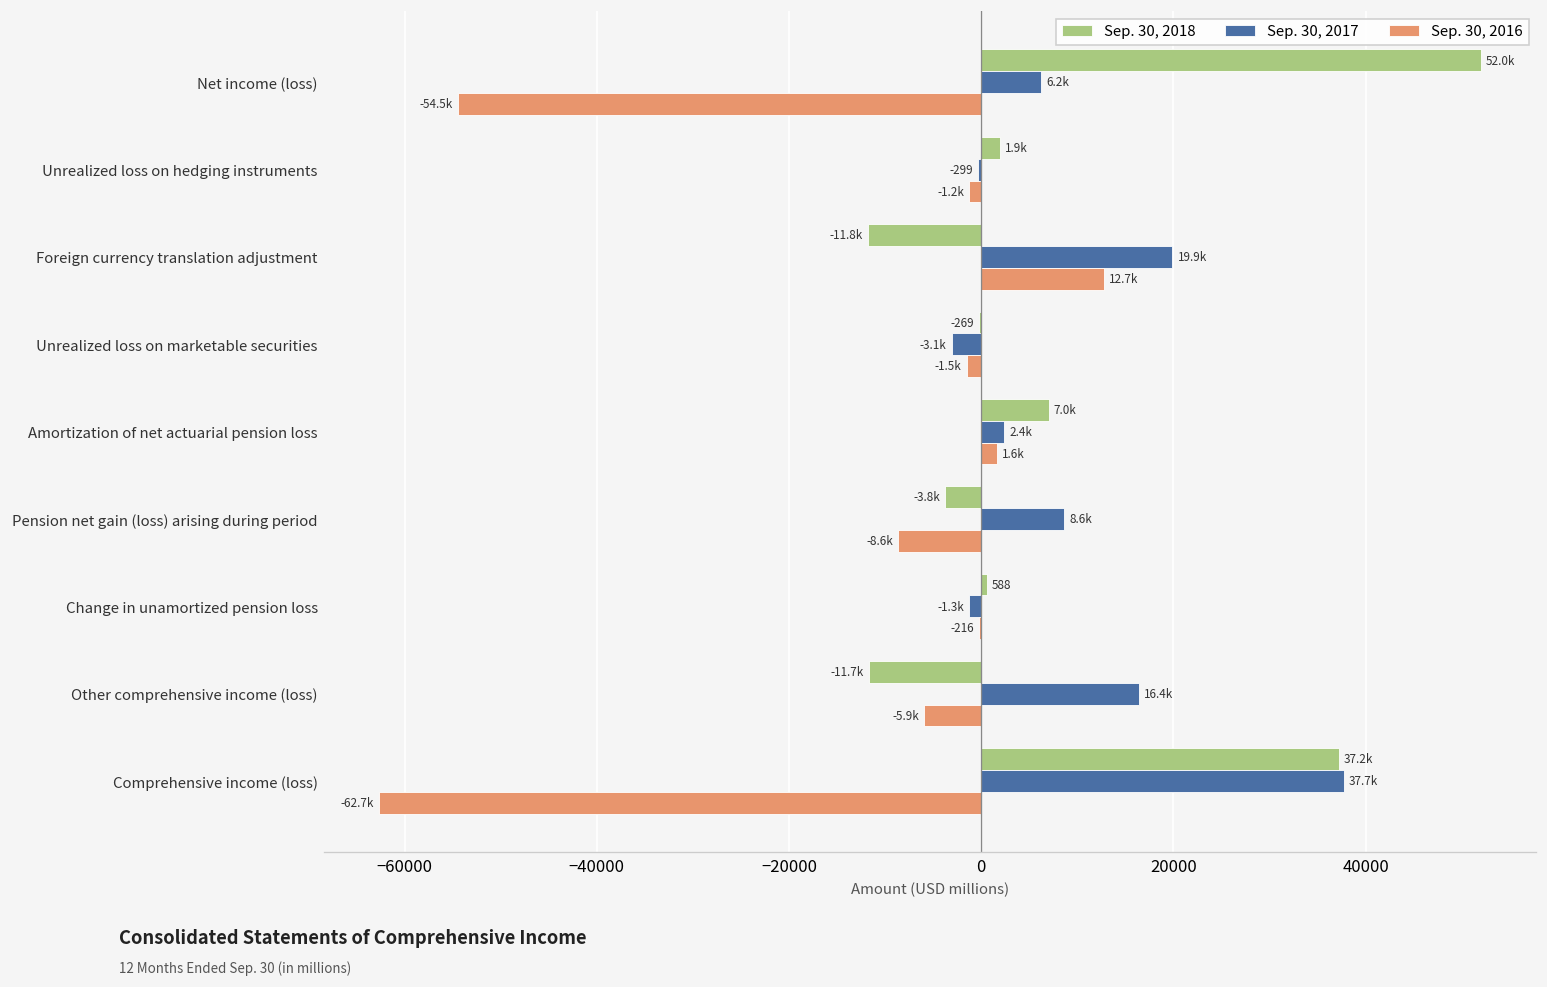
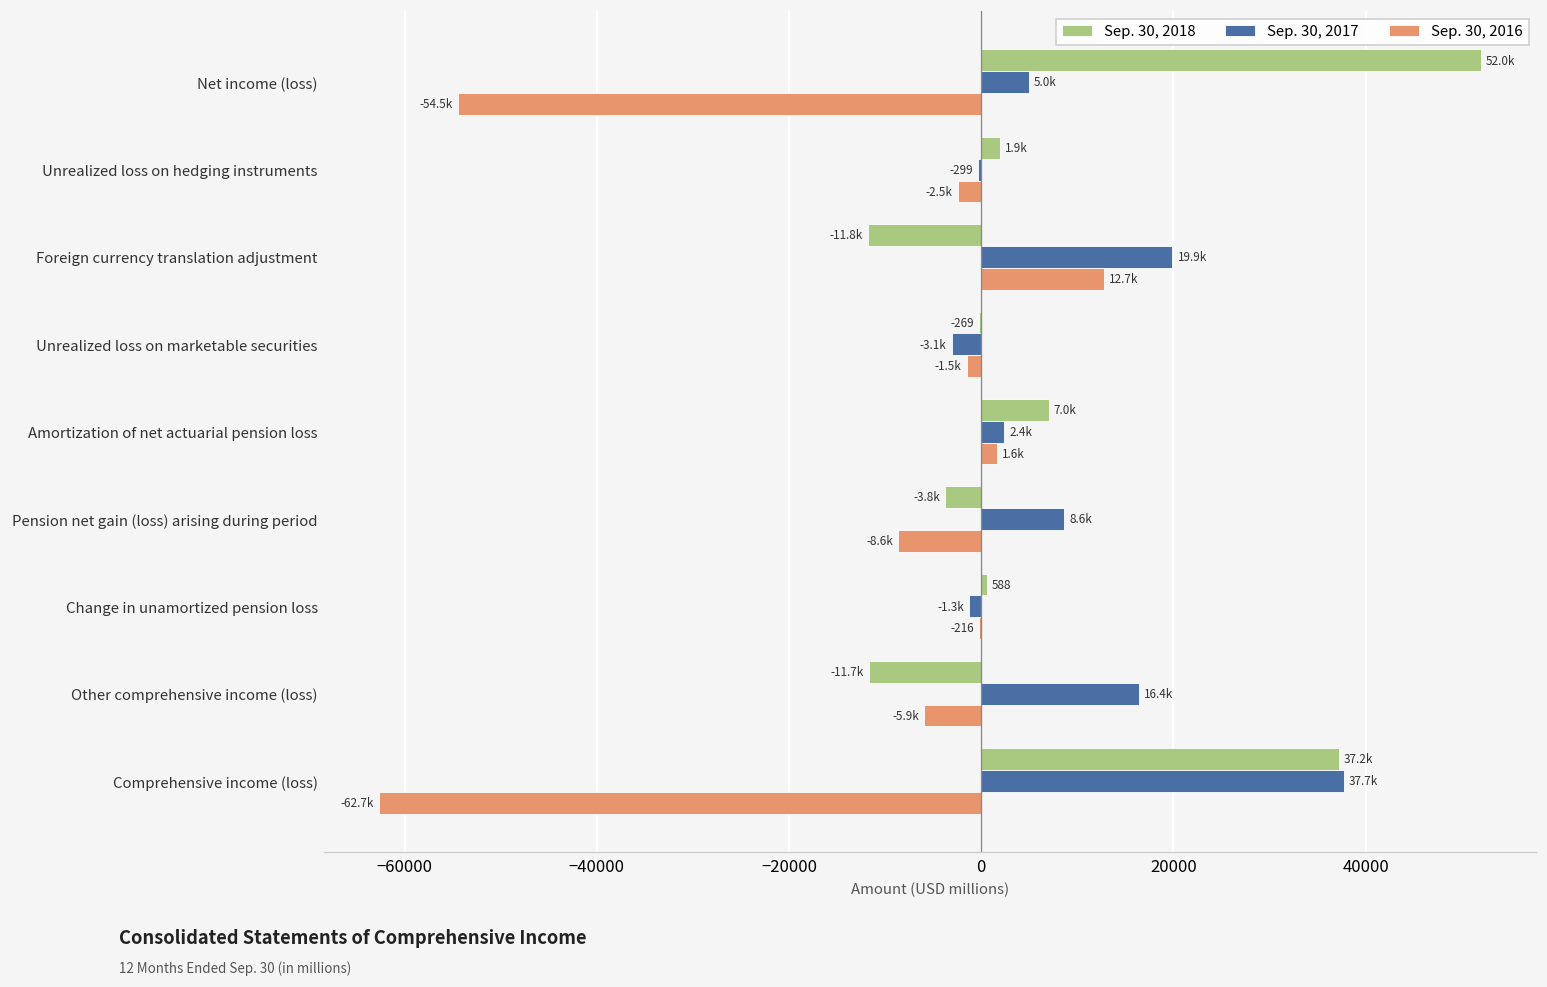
Sep. 30, 2017, Net income (loss): 6.2k -> 5.0k
Sep. 30, 2016, Unrealized loss on hedging instruments: -1.2k -> -2.5k
